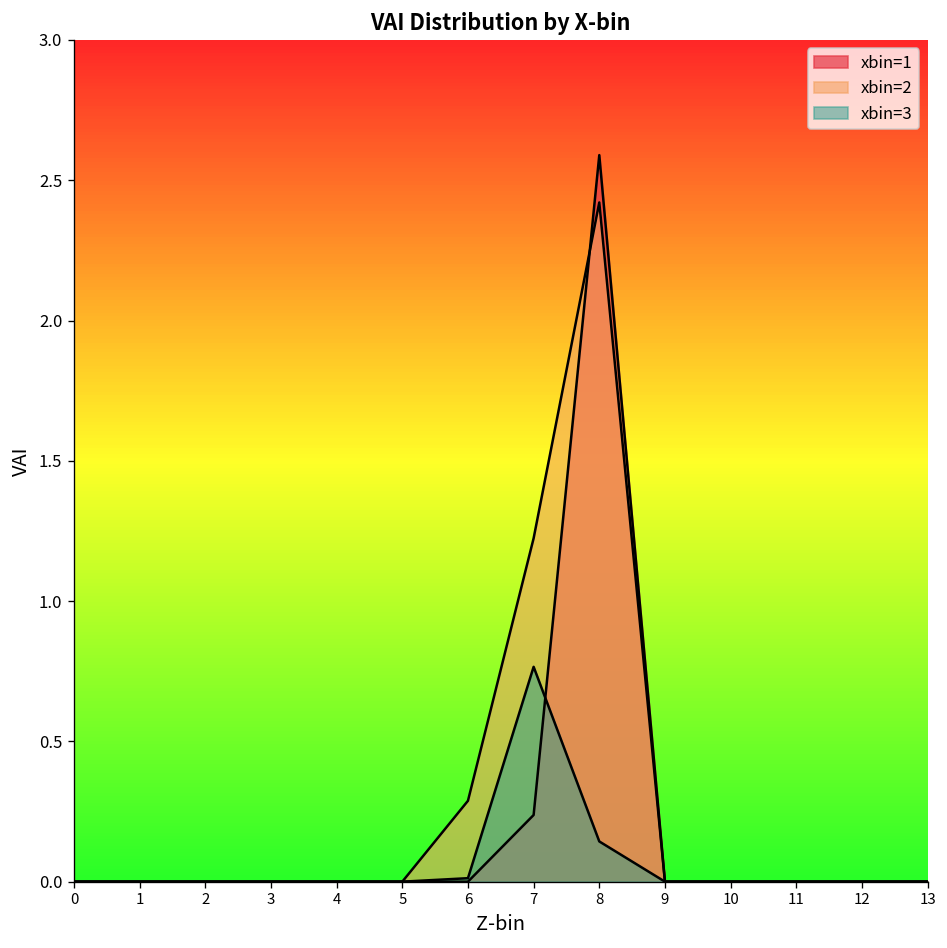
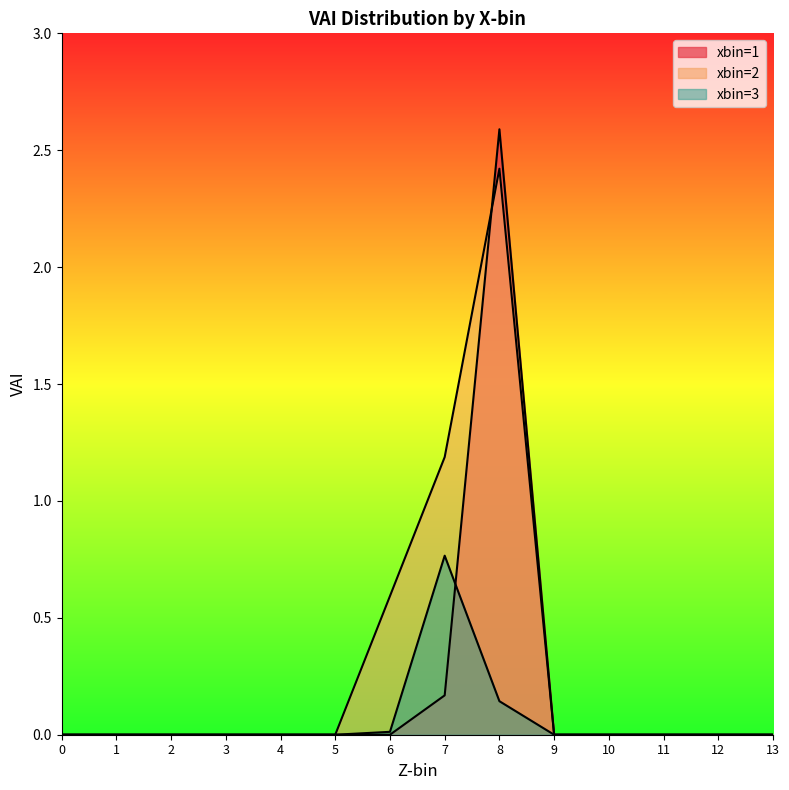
xbin=2, 6: 0.29 -> 0.59
xbin=1, 7: 0.24 -> 0.17
xbin=2, 7: 1.22 -> 1.19
